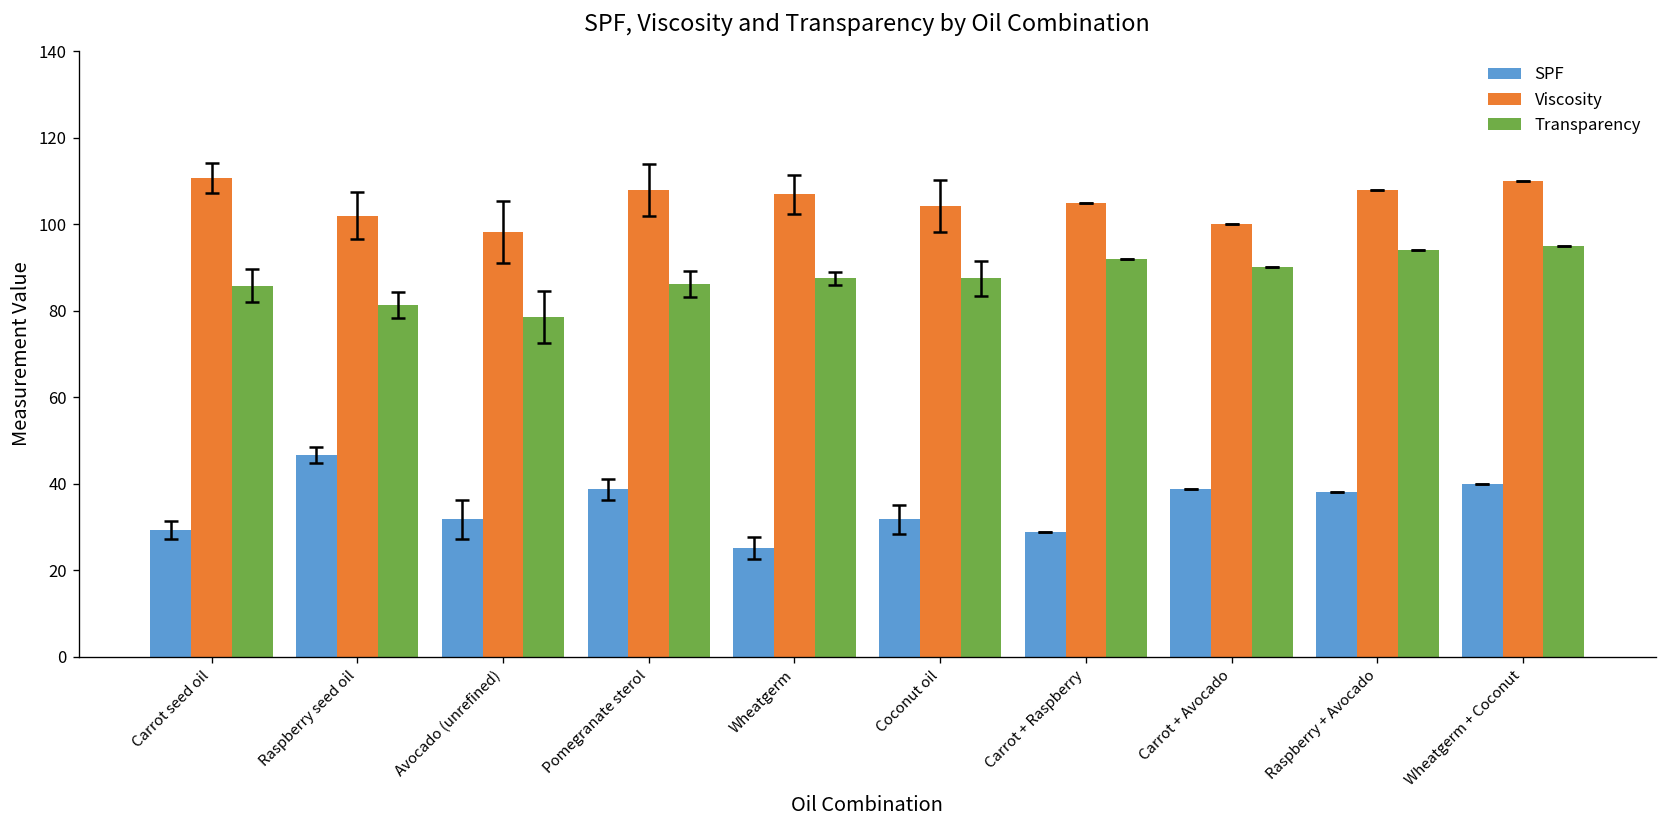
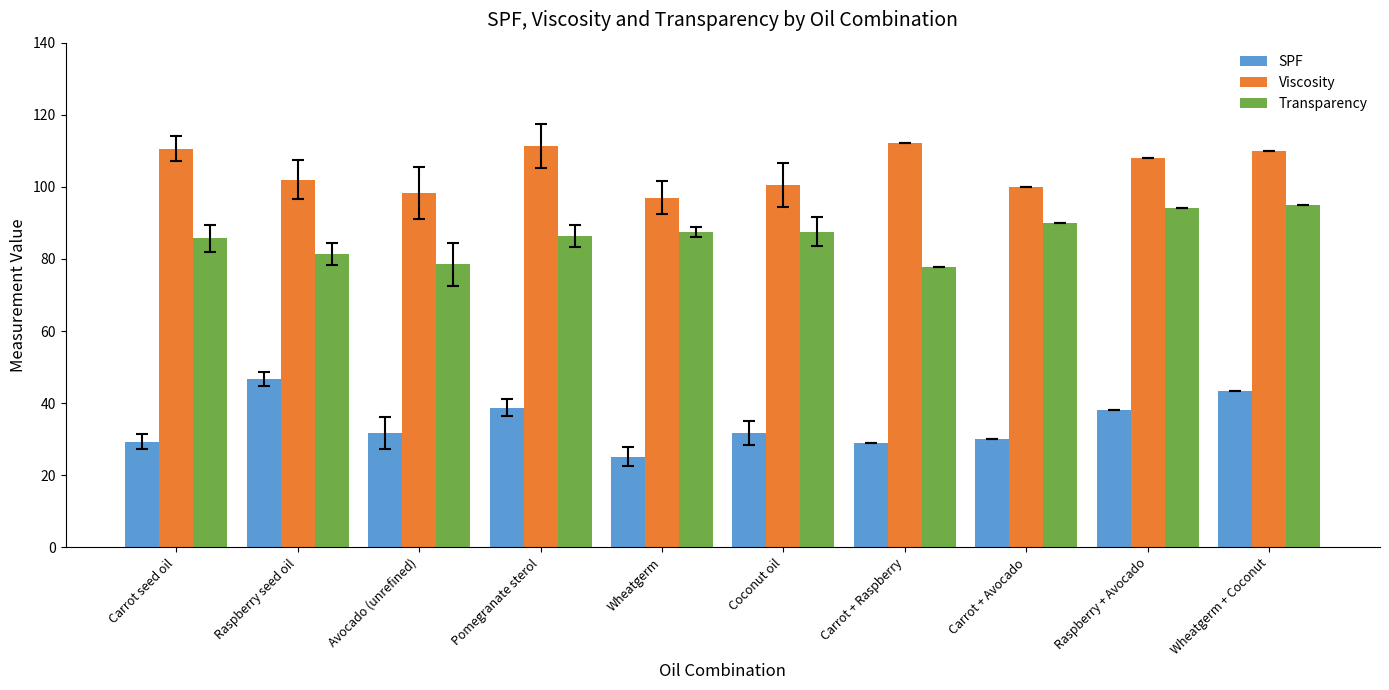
Viscosity, Pomegranate sterol: 108 -> 111
Viscosity, Wheatgerm: 107 -> 97
Viscosity, Coconut oil: 104 -> 101
Viscosity, Carrot + Raspberry: 105 -> 112
Transparency, Carrot + Raspberry: 92 -> 78
SPF, Carrot + Avocado: 39 -> 30
SPF, Wheatgerm + Coconut: 40 -> 44
